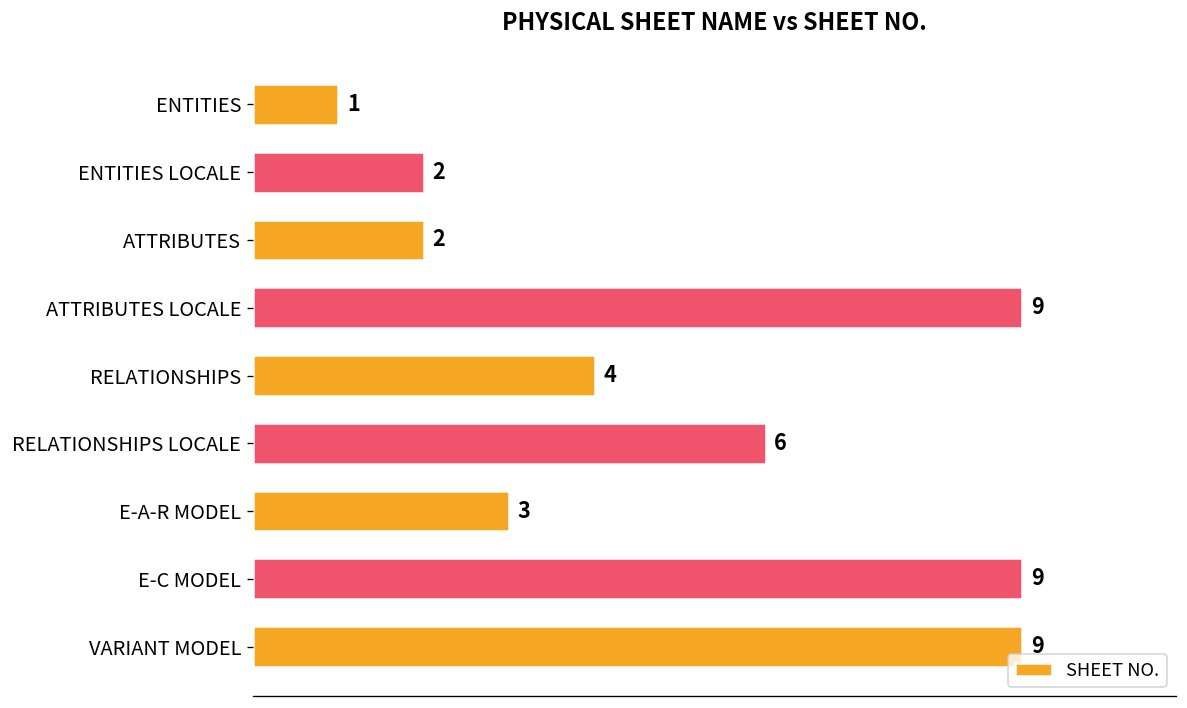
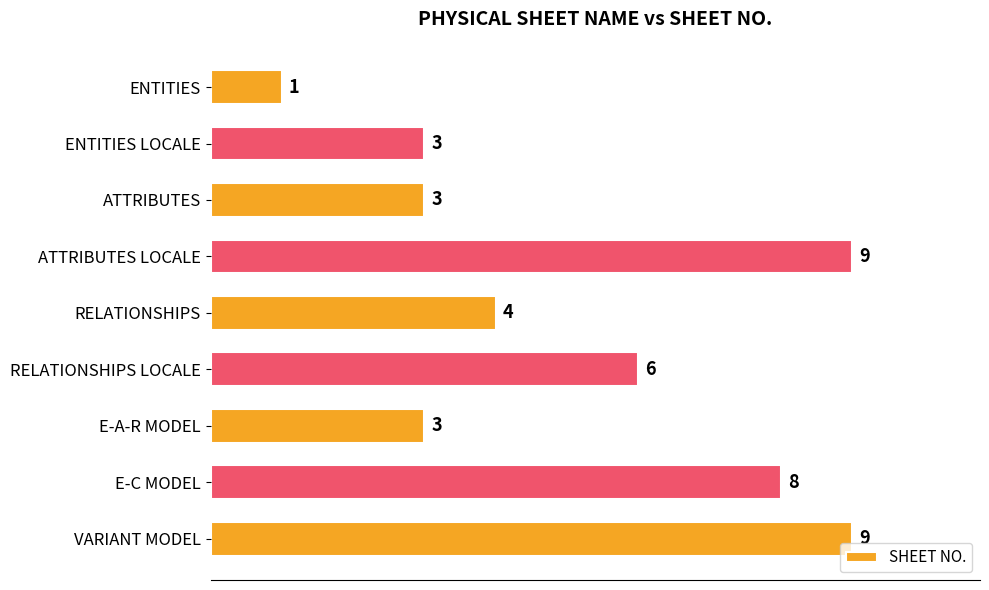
ENTITIES LOCALE: 2 -> 3
ATTRIBUTES: 2 -> 3
E-C MODEL: 9 -> 8
